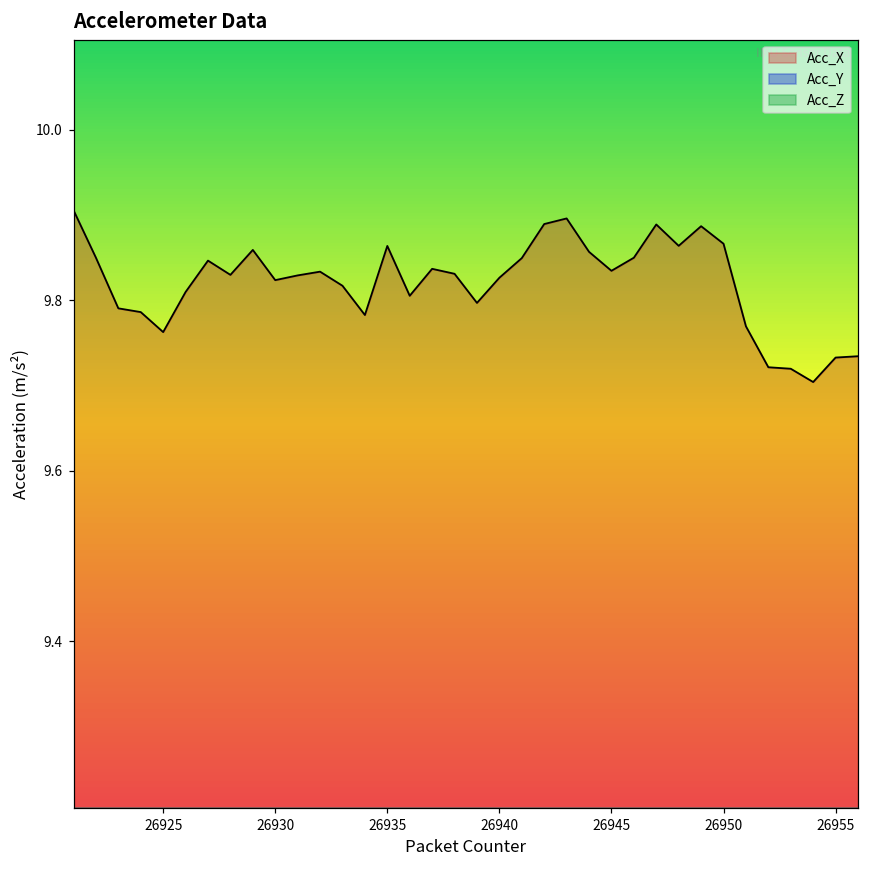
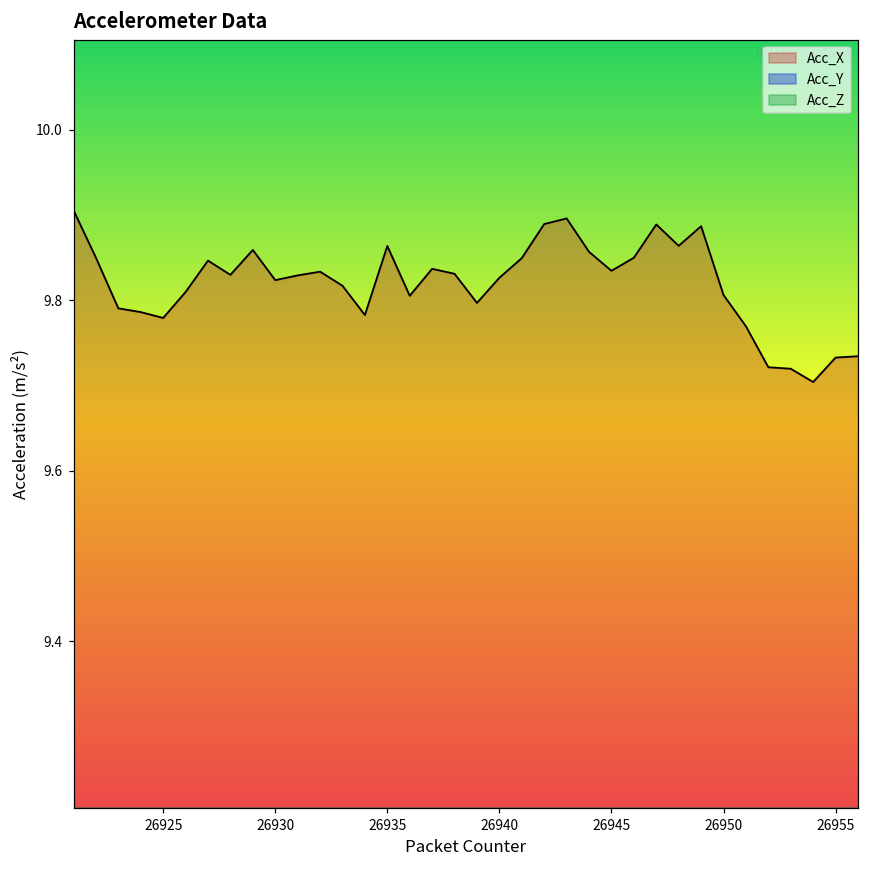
Acc_X, 26925: 9.76 -> 9.78
Acc_X, 26950: 9.87 -> 9.81
